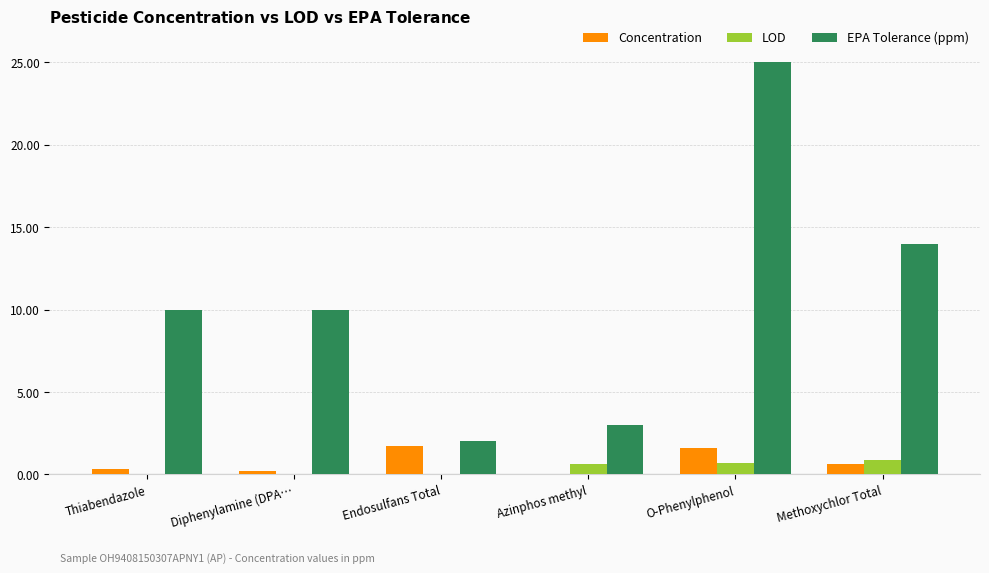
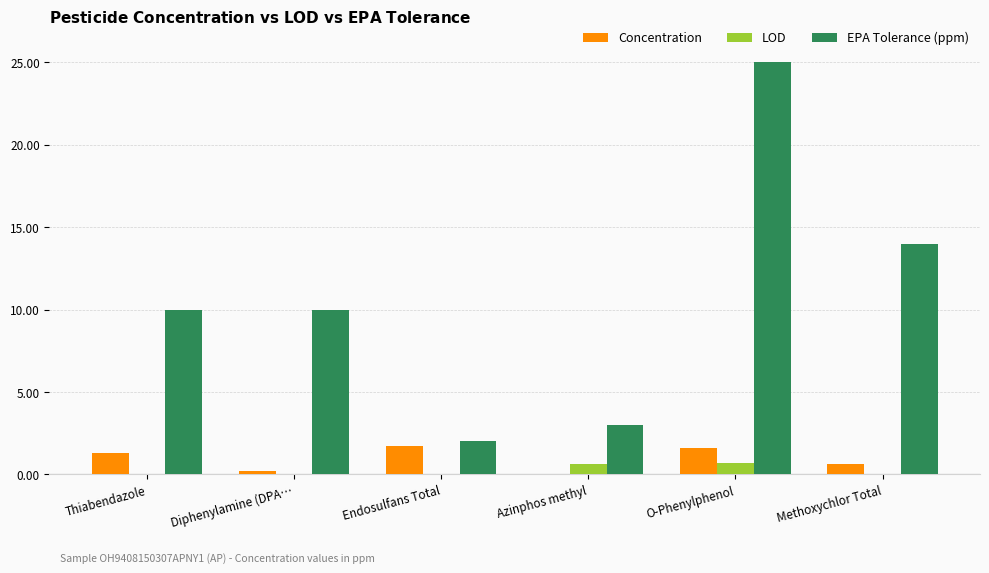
Concentration, Thiabendazole: 0.4 -> 1.3
LOD, Methoxychlor Total: 0.9 -> 0.0
